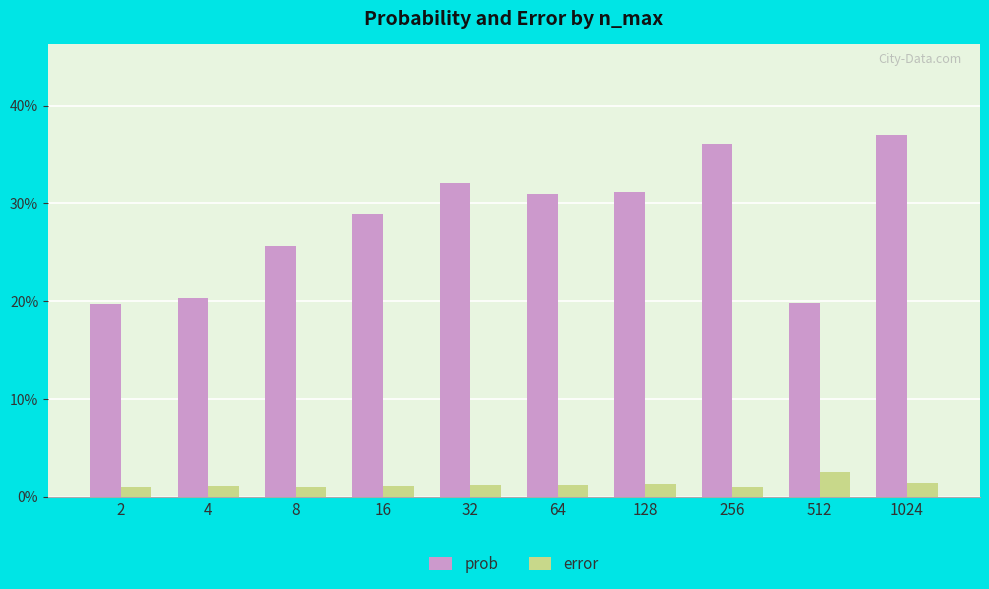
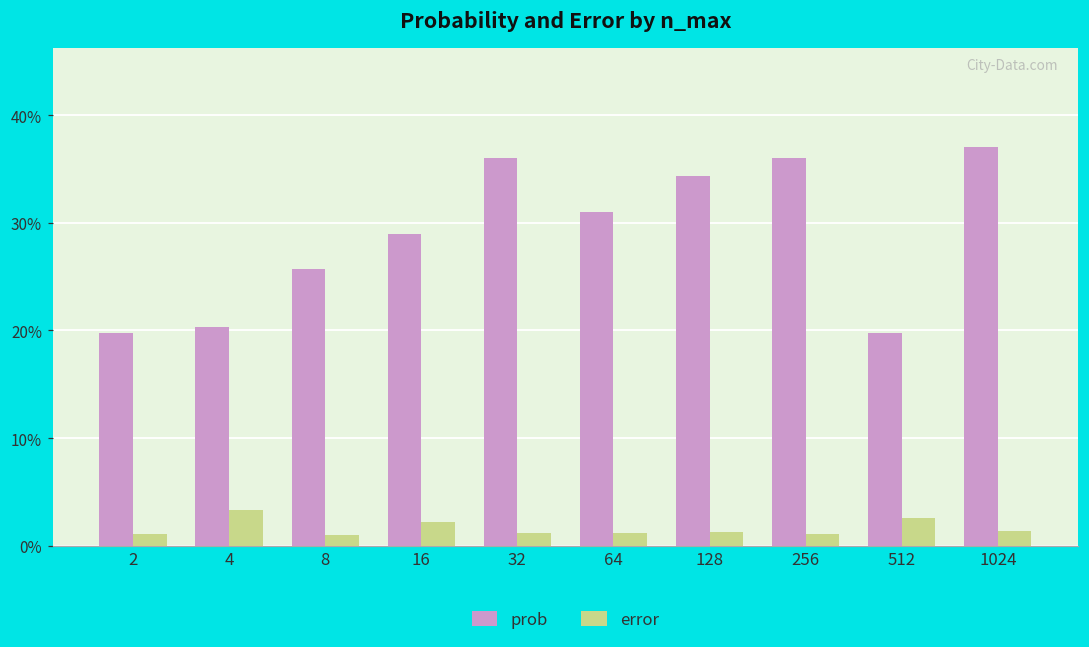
error, 4: 1% -> 3%
error, 16: 1% -> 2%
prob, 32: 32% -> 36%
prob, 128: 31% -> 34%
